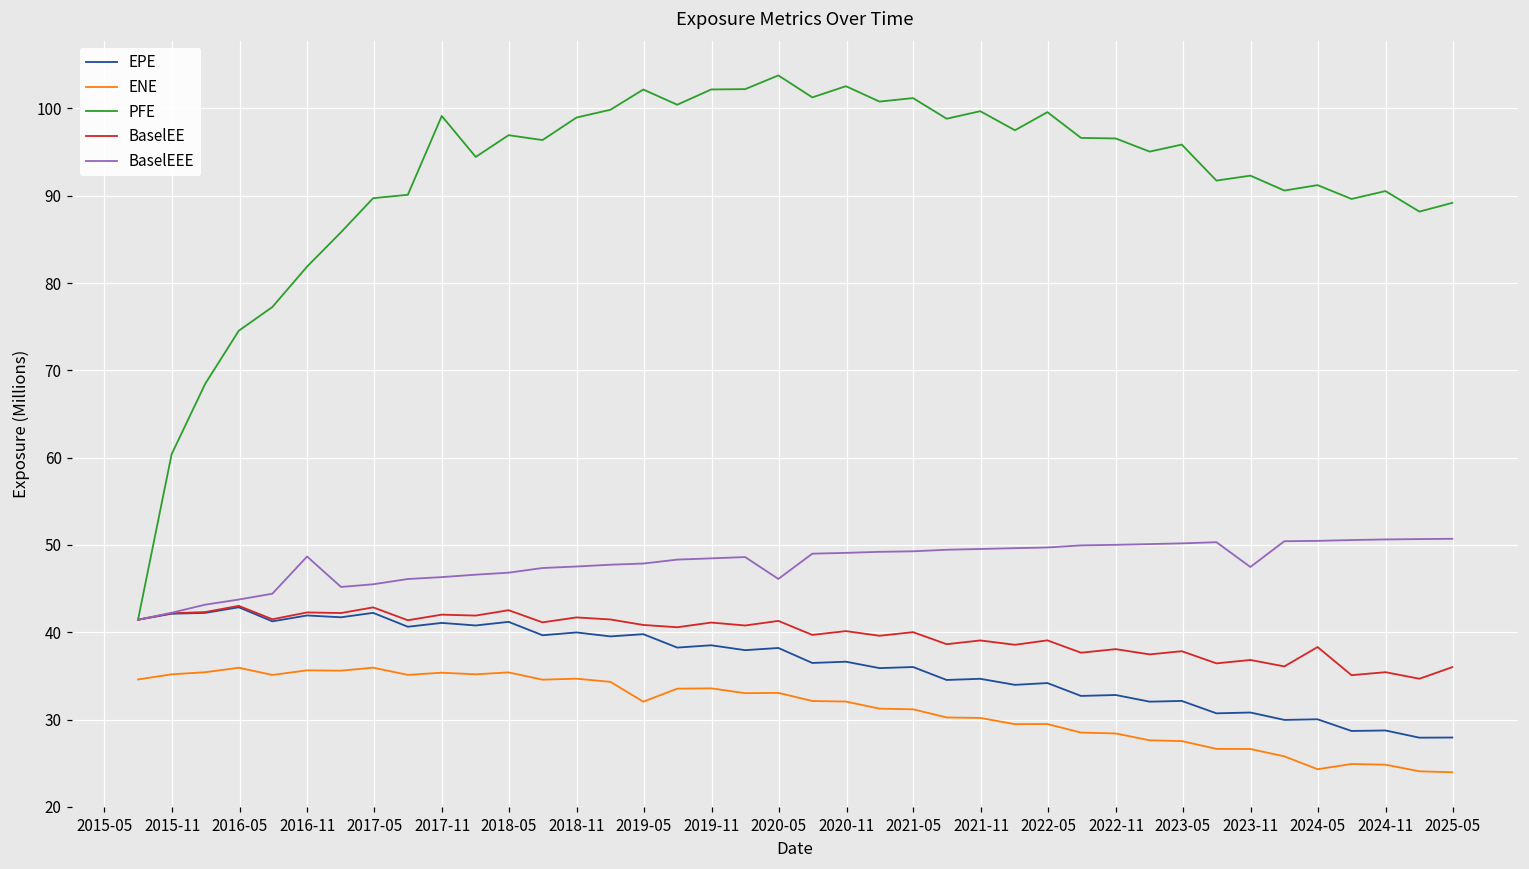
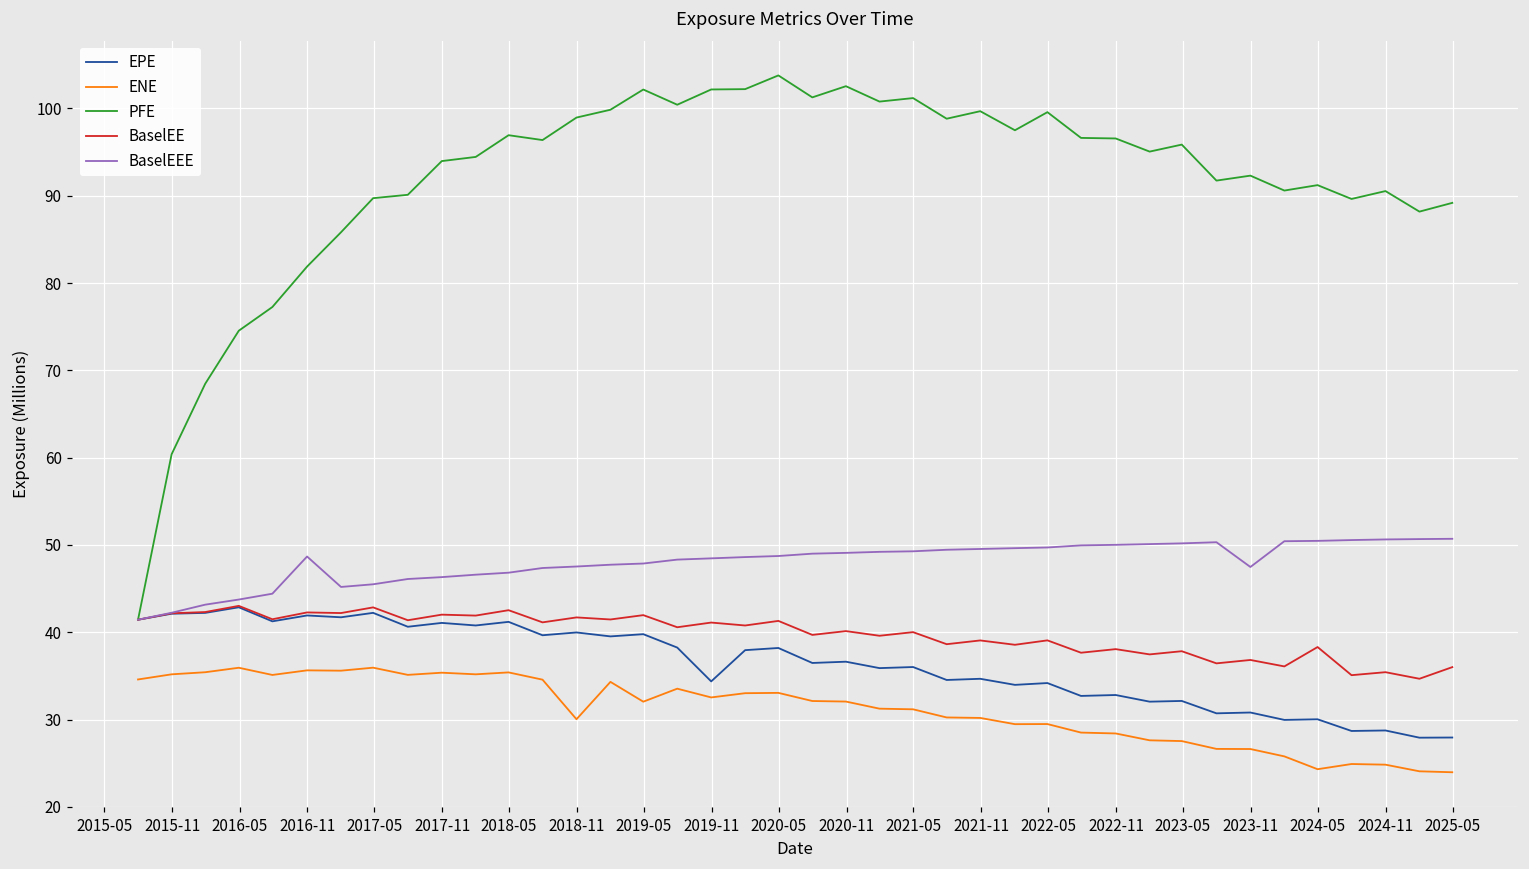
PFE, 2017-11: 99 -> 94
ENE, 2018-11: 35 -> 30
BaselEE, 2019-05: 41 -> 42
EPE, 2019-11: 39 -> 34
ENE, 2019-11: 34 -> 33
BaselEEE, 2020-05: 46 -> 49
